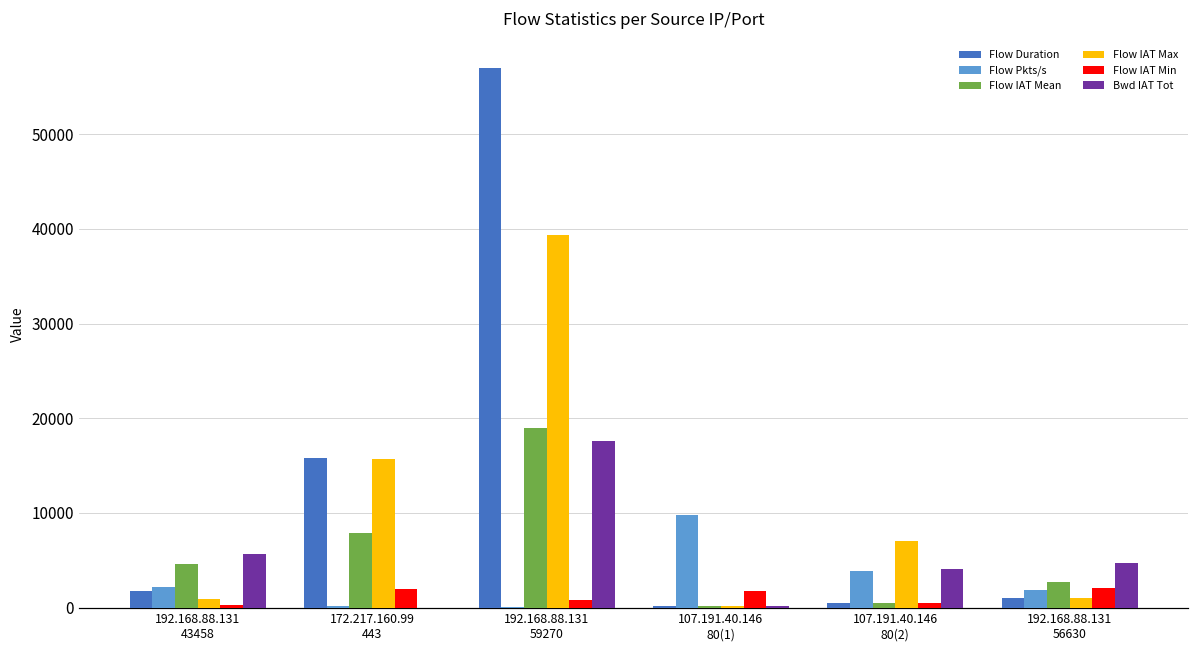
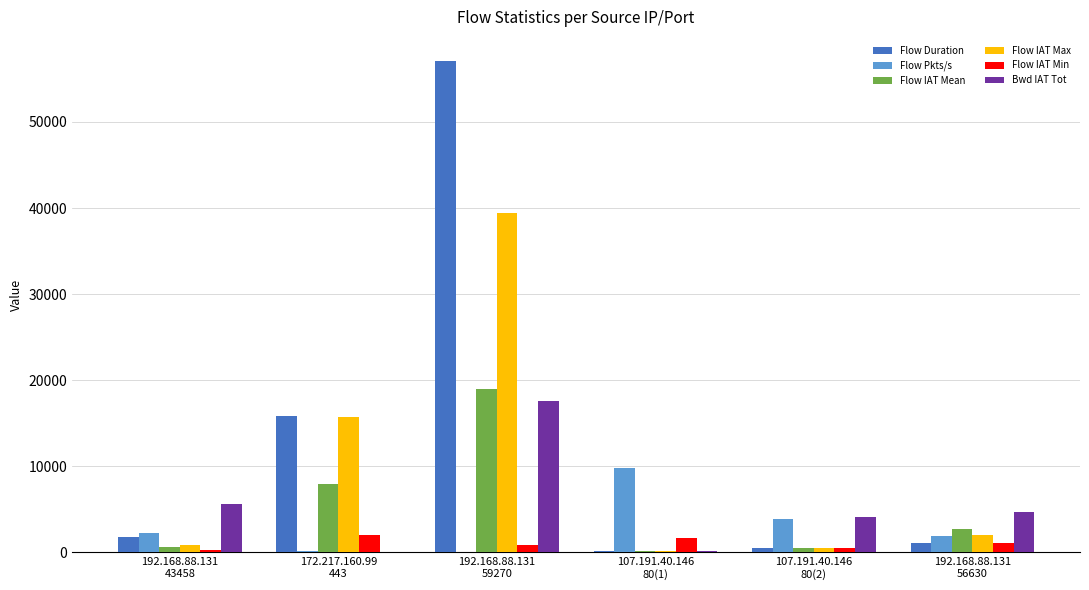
Flow IAT Mean, 192.168.88.131 43458: 5000 -> 1000
Flow IAT Max, 107.191.40.146 80(2): 7000 -> 1000
Flow IAT Max, 192.168.88.131 56630: 1000 -> 2000
Flow IAT Min, 192.168.88.131 56630: 2000 -> 1000
